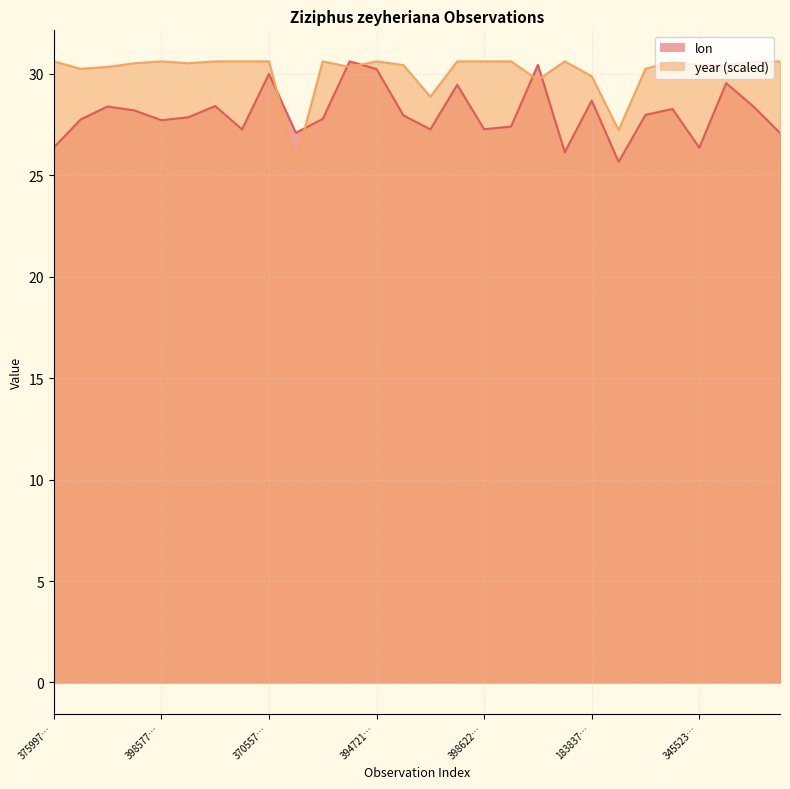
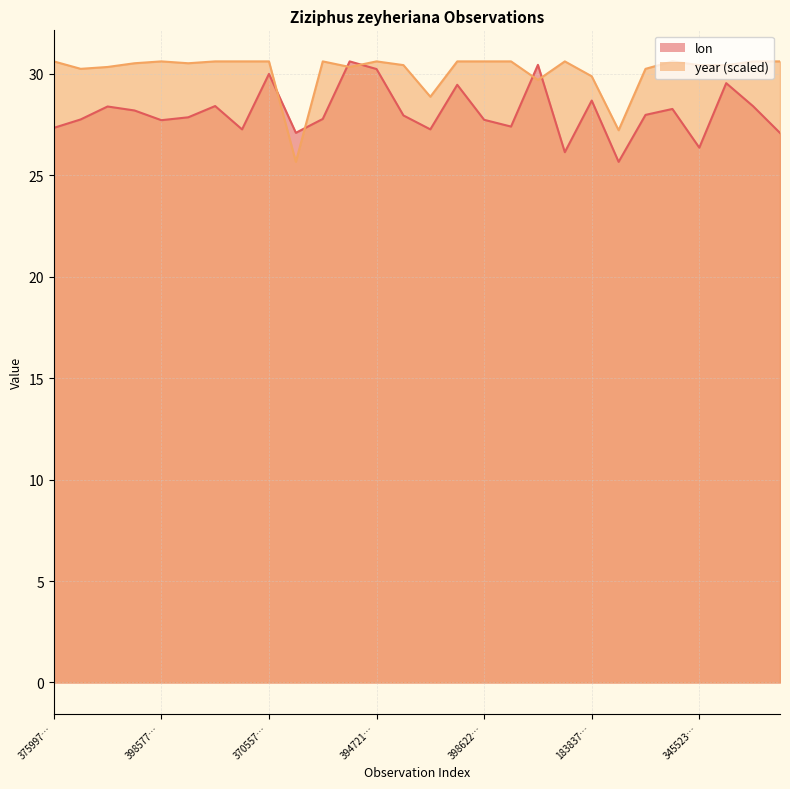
lon, 375997…: 26.4 -> 27.3
lon, 398622…: 27.3 -> 27.7
